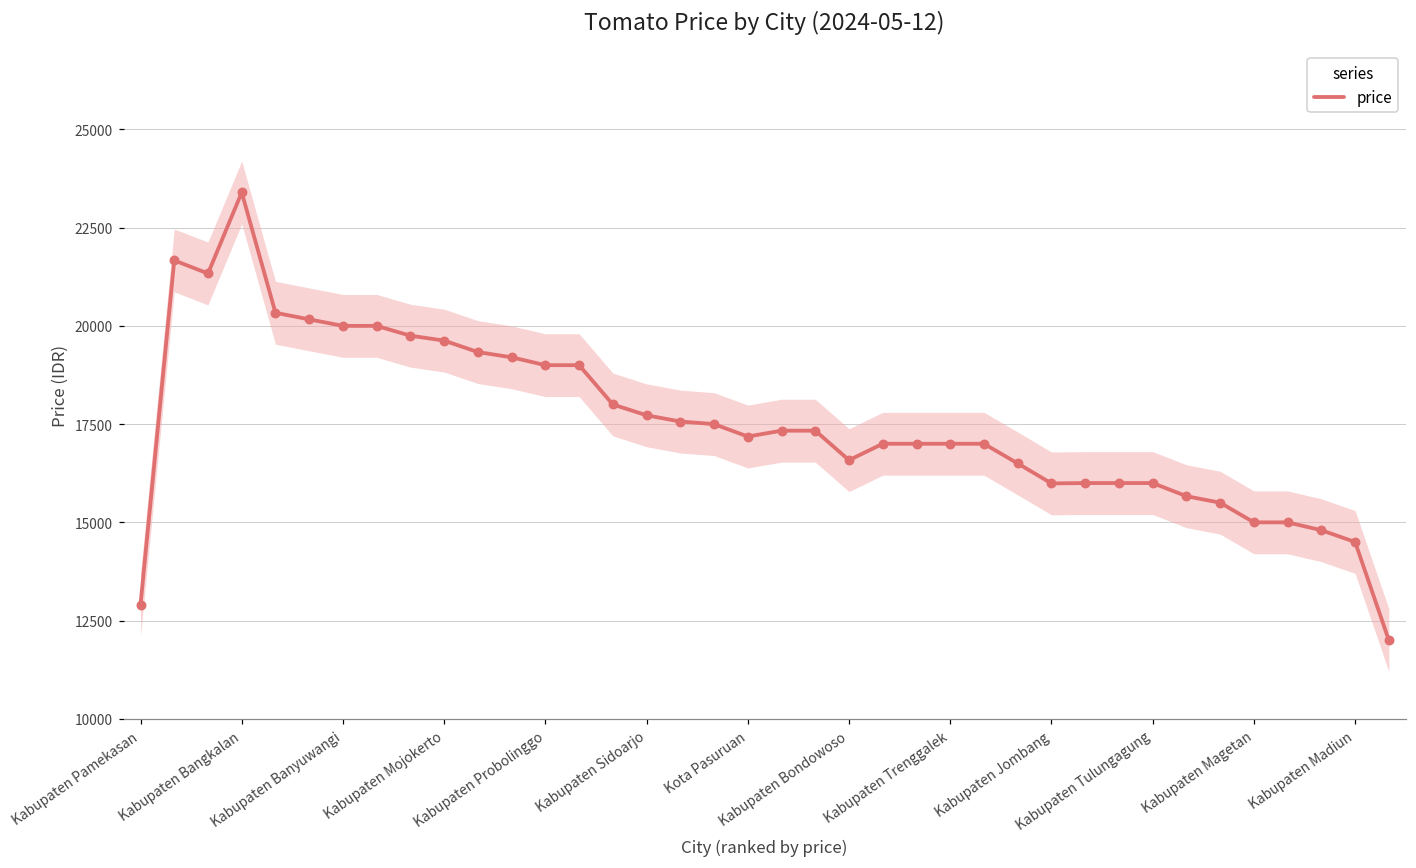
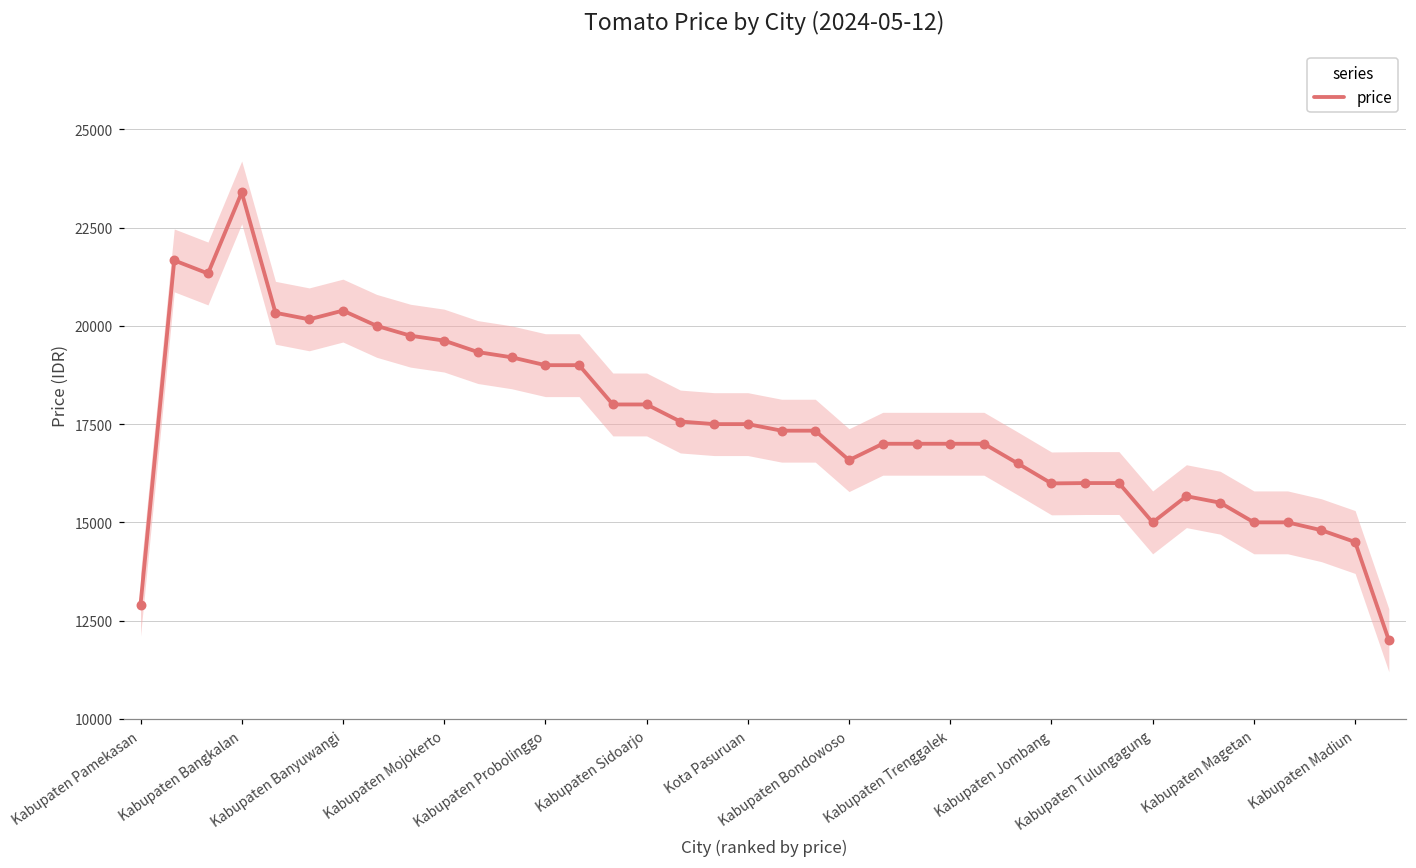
price, Kabupaten Banyuwangi: 20000 -> 20400
price, Kabupaten Sidoarjo: 17700 -> 18000
price, Kota Pasuruan: 17200 -> 17500
price, Kabupaten Tulungagung: 16000 -> 15000
